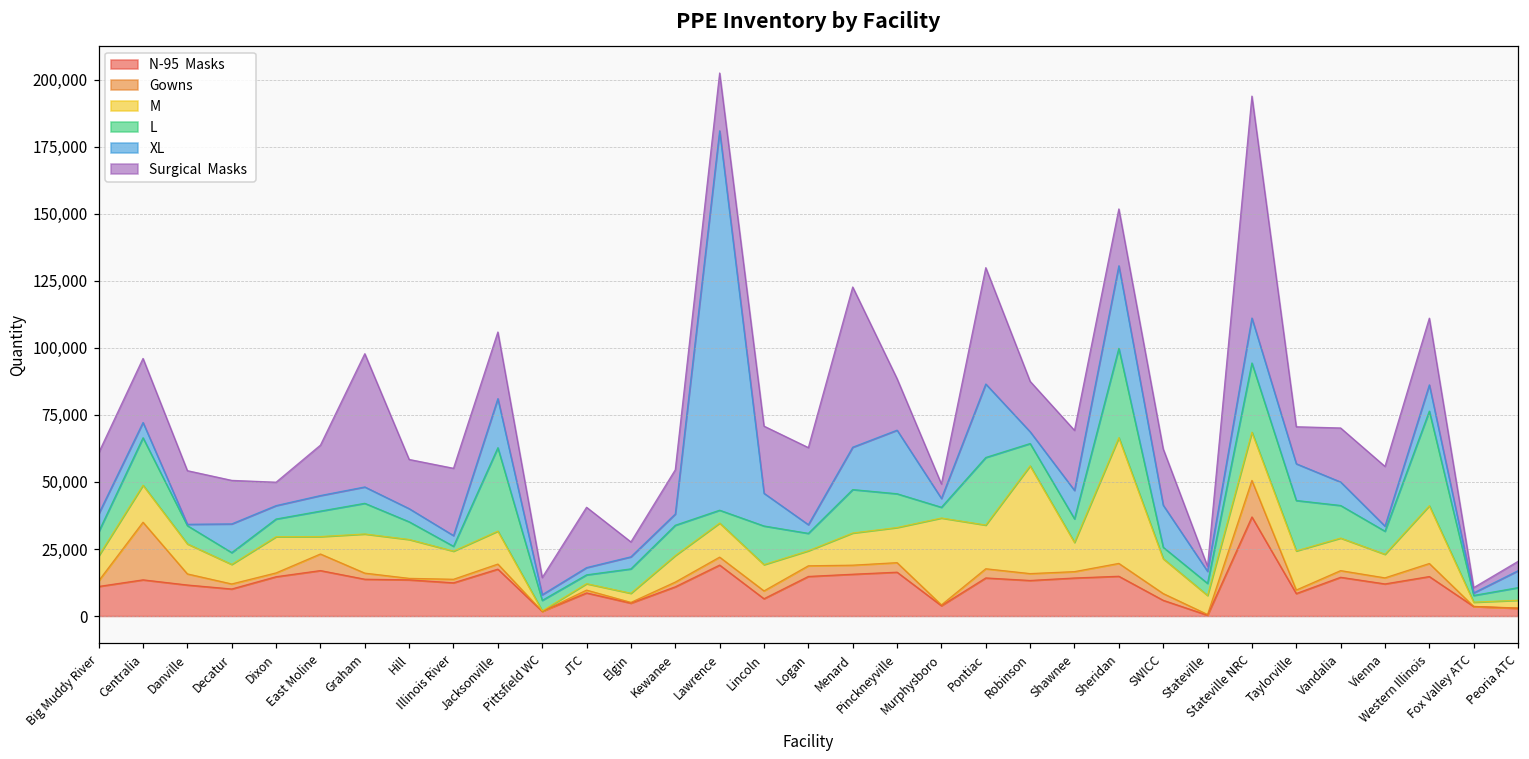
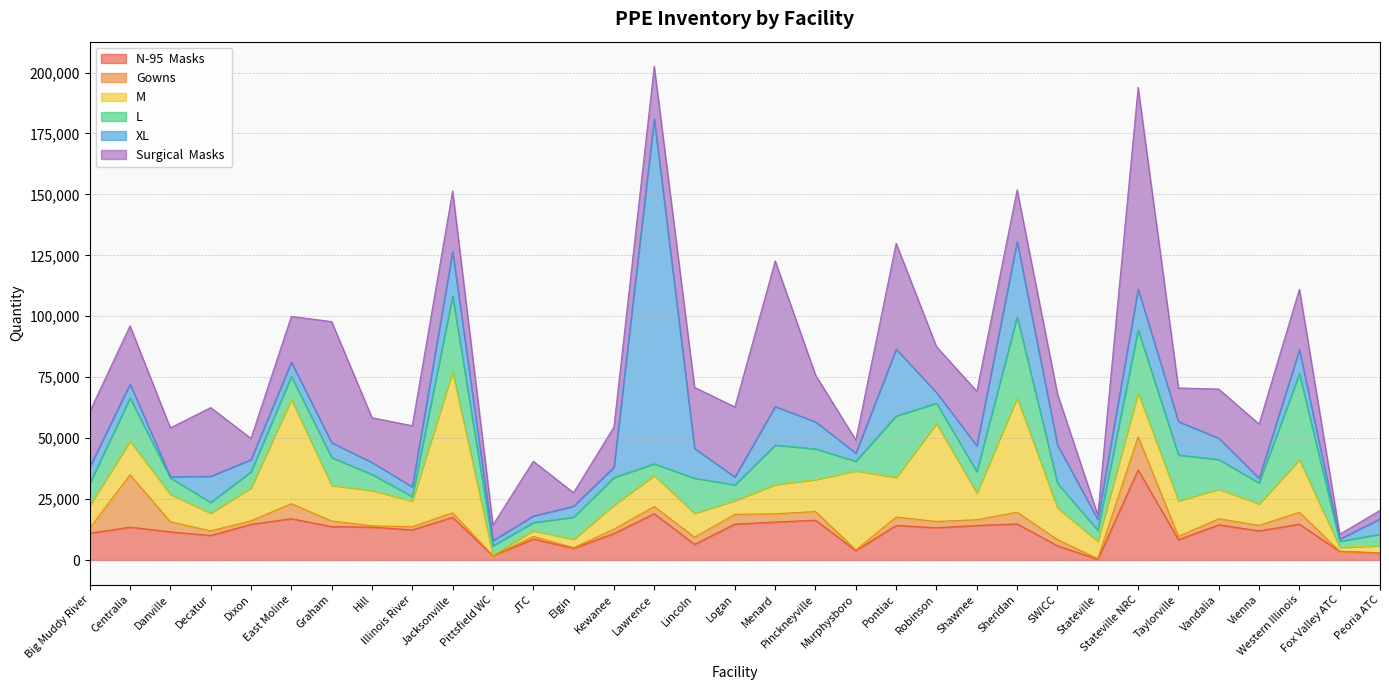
Surgical Masks, Decatur: 16,000 -> 28,000
M, East Moline: 7,000 -> 43,000
M, Jacksonville: 12,000 -> 58,000
XL, Pinckneyville: 24,000 -> 11,000
L, SWICC: 4,000 -> 10,000
